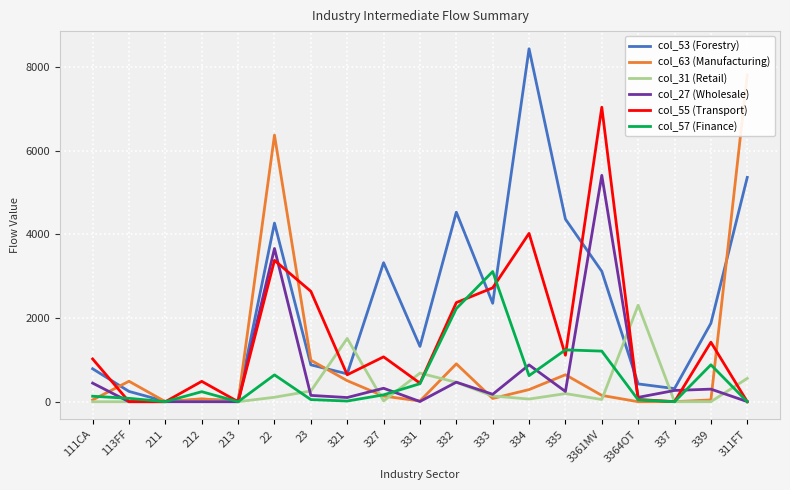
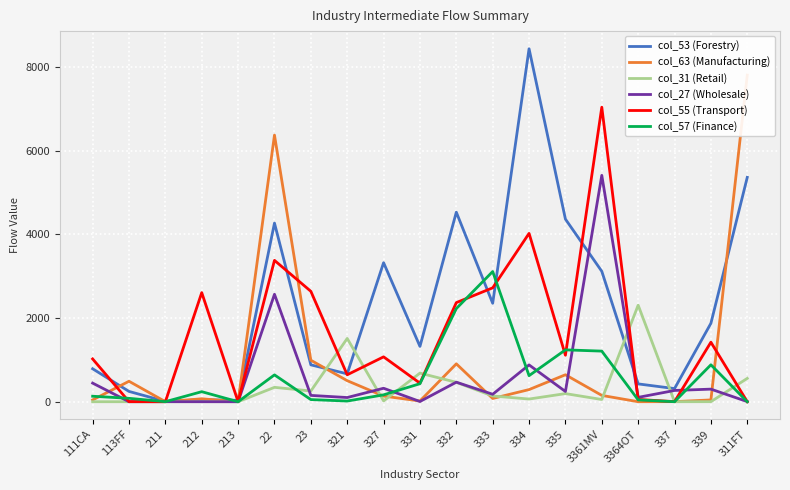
col_55 (Transport), 212: 500 -> 2600
col_31 (Retail), 22: 100 -> 300
col_27 (Wholesale), 22: 3700 -> 2600
